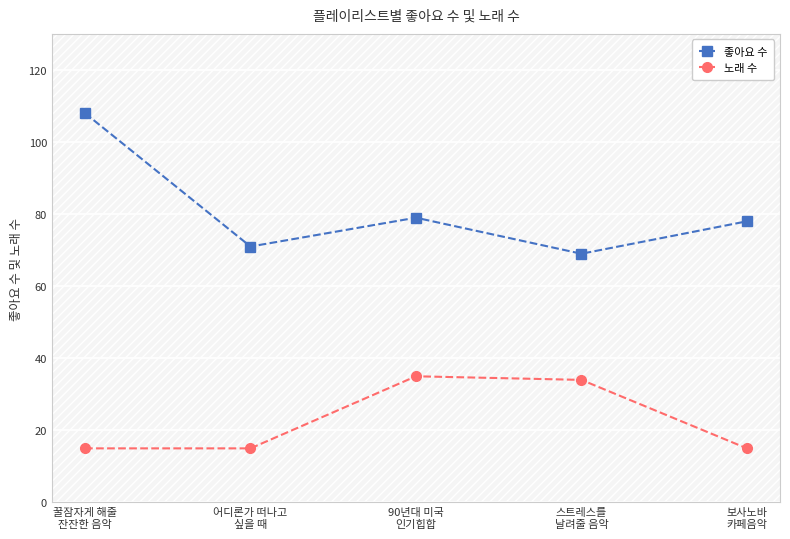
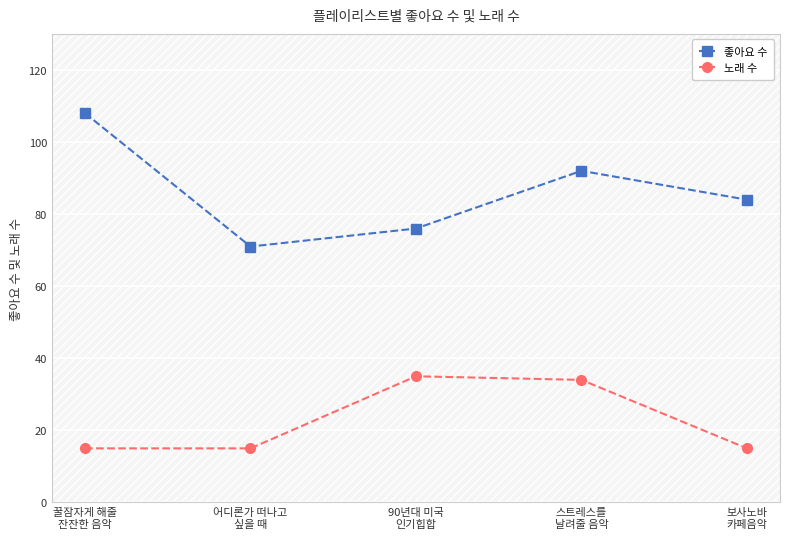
좋아요 수, 90년대 미국 인기힙합: 79 -> 76
좋아요 수, 스트레스를 날려줄 음악: 69 -> 92
좋아요 수, 보사노바 카페음악: 78 -> 84
